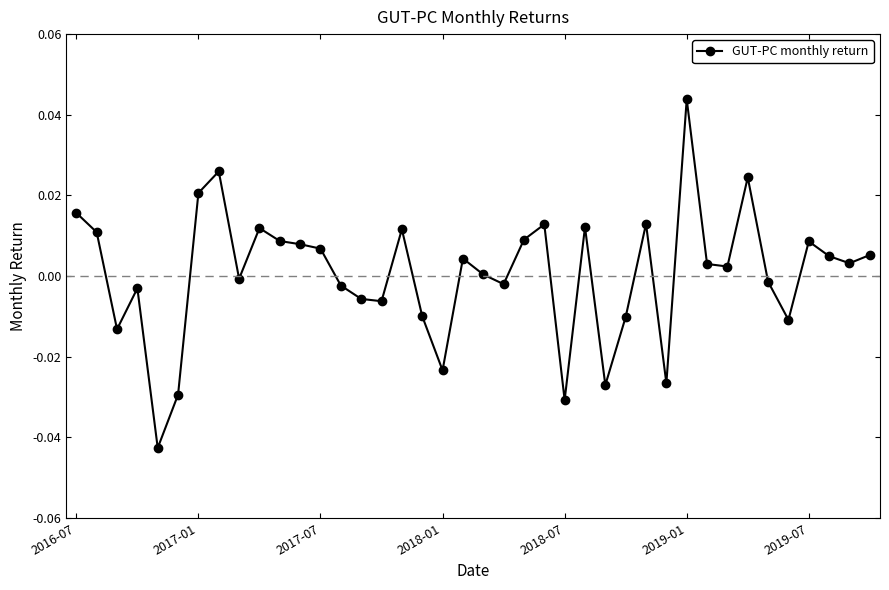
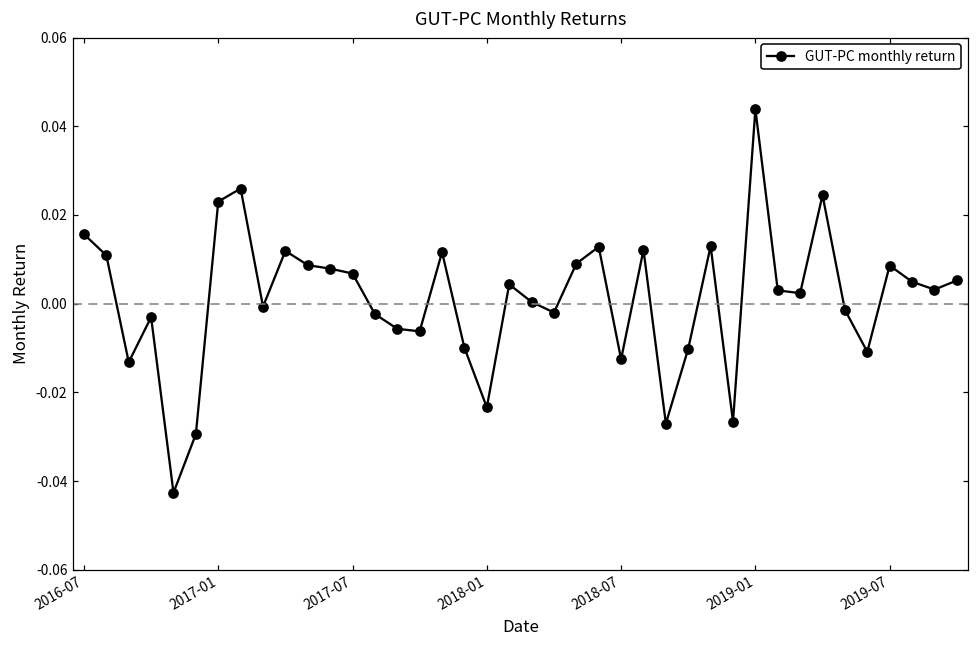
2017-01: 0.021 -> 0.023
2018-07: -0.031 -> -0.012
